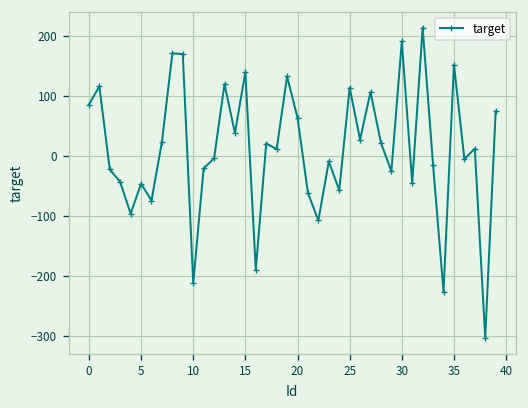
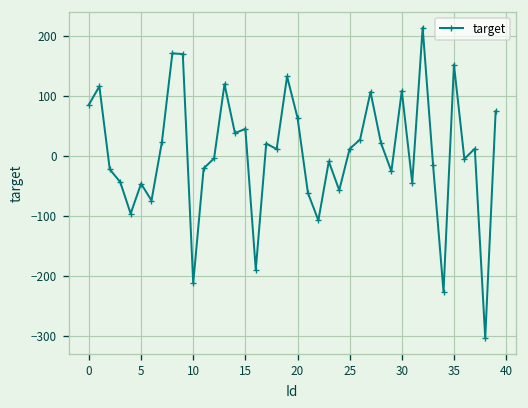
15: 140 -> 50
25: 110 -> 10
30: 190 -> 110
